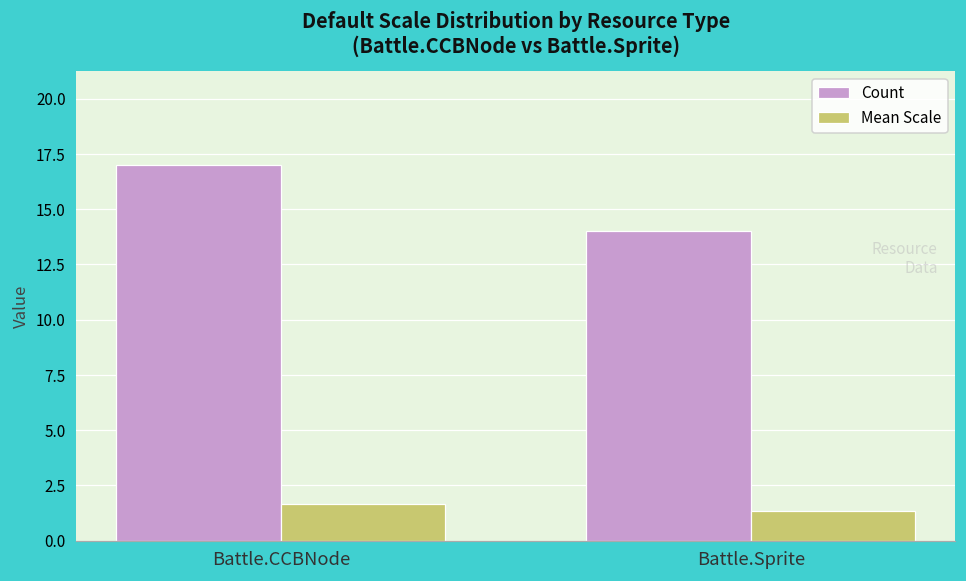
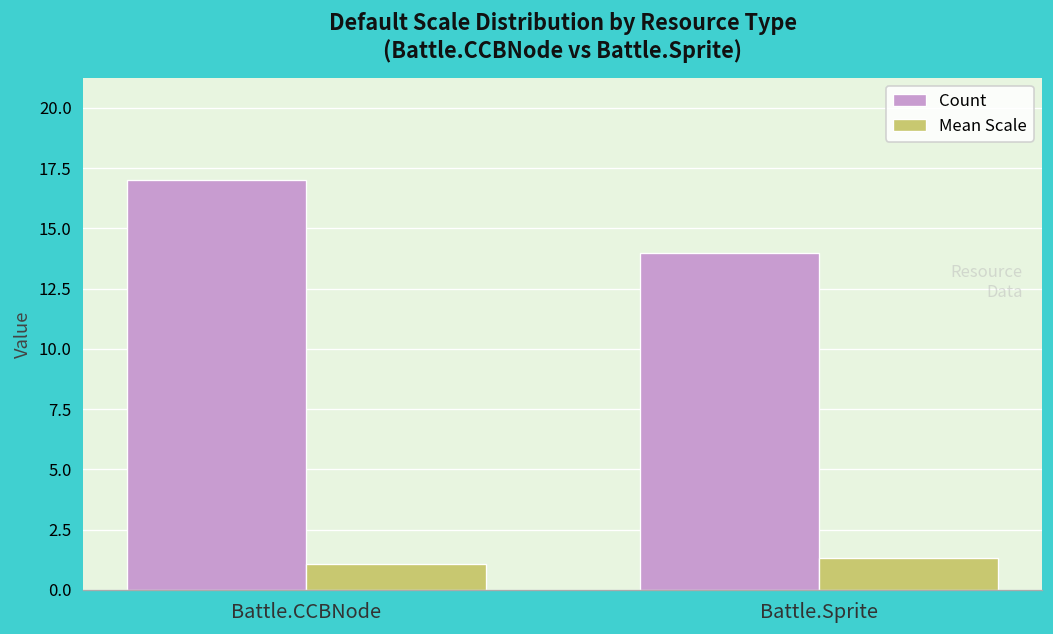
Mean Scale, Battle.CCBNode: 1.7 -> 1.1
